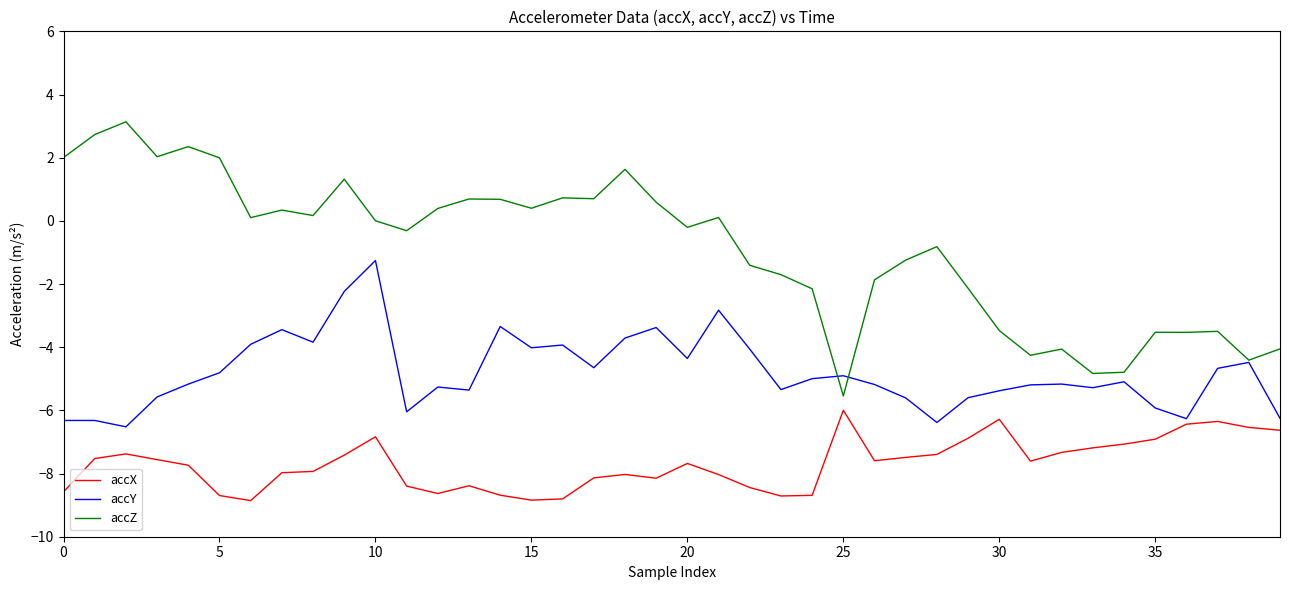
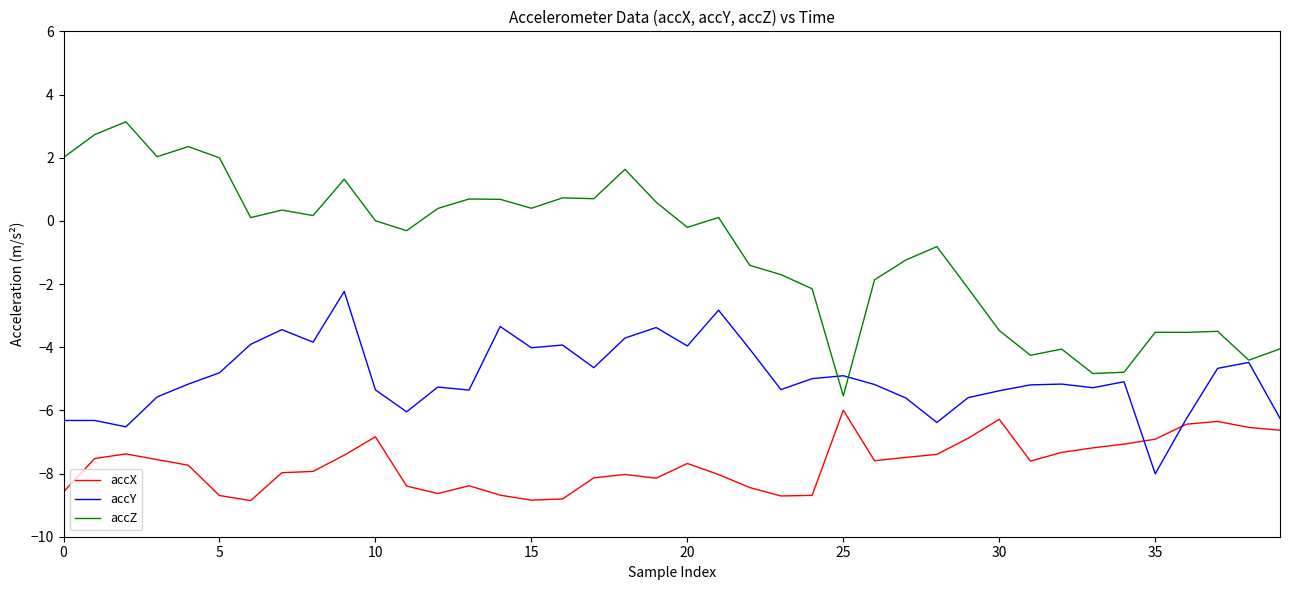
accY, 10: -1.3 -> -5.4
accY, 20: -4.4 -> -4.0
accY, 35: -5.9 -> -8.0
